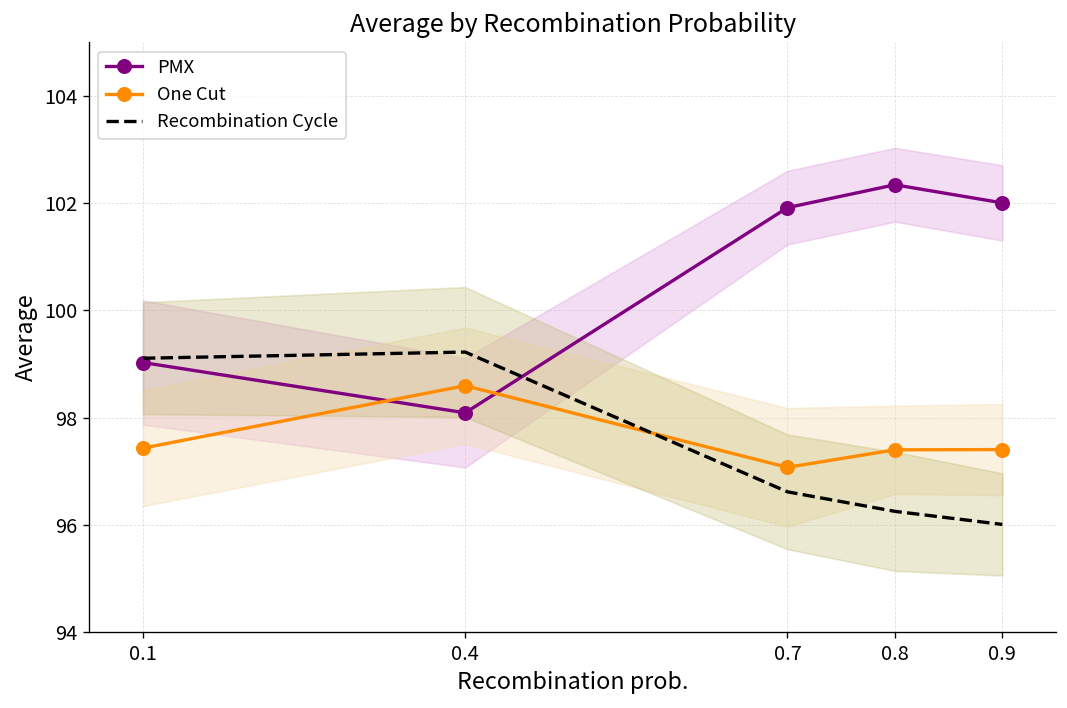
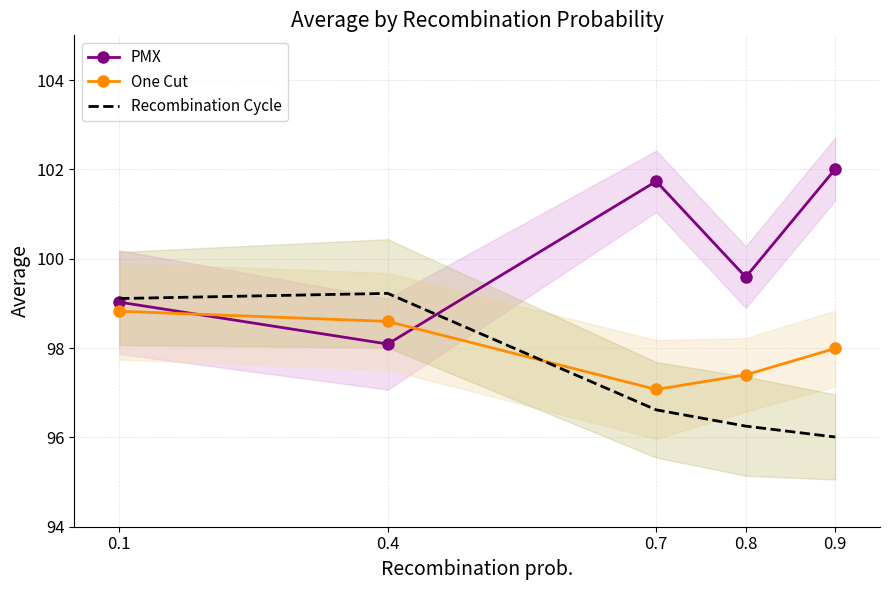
One Cut, 0.1: 97.4 -> 98.8
PMX, 0.7: 101.9 -> 101.7
PMX, 0.8: 102.3 -> 99.6
One Cut, 0.9: 97.4 -> 98.0
